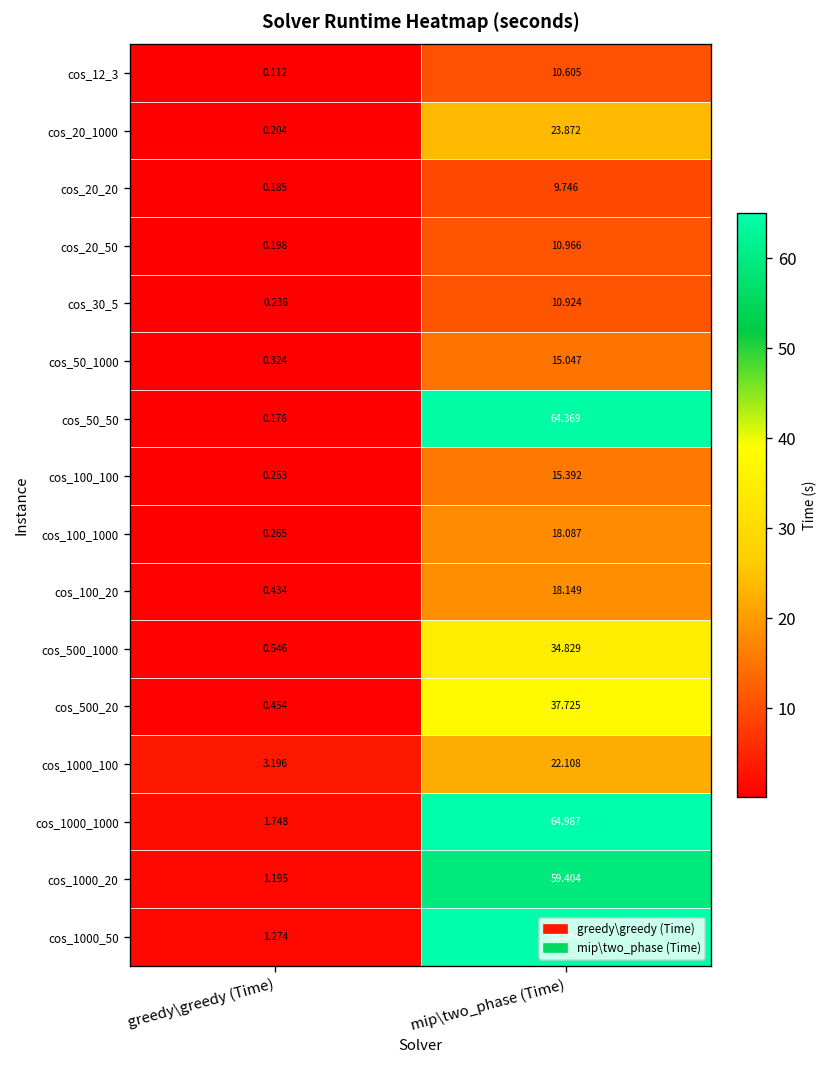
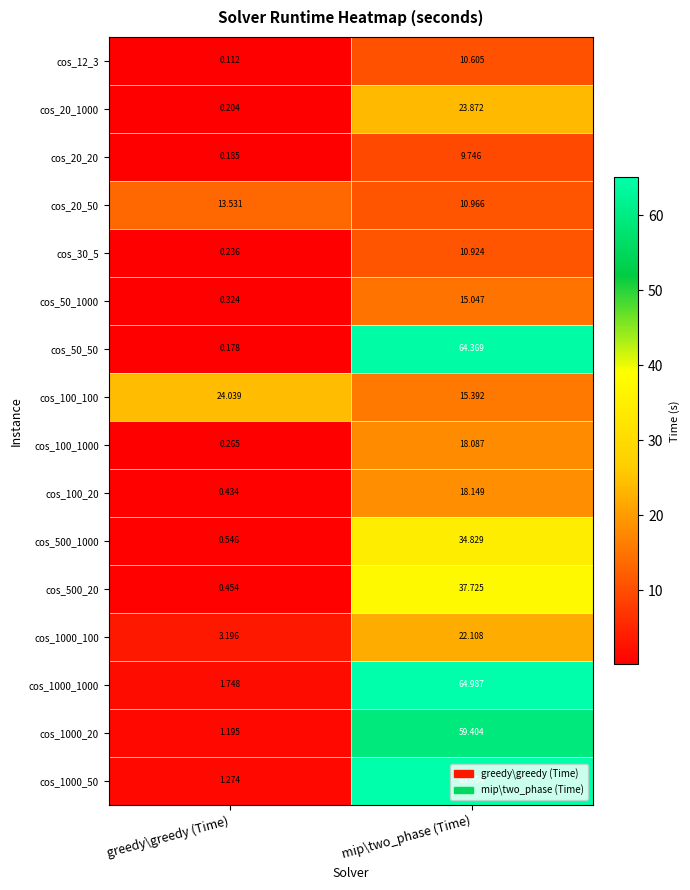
cos_20_50, greedy\greedy (Time): 0.198 -> 13.531
cos_100_100, greedy\greedy (Time): 0.253 -> 24.039
